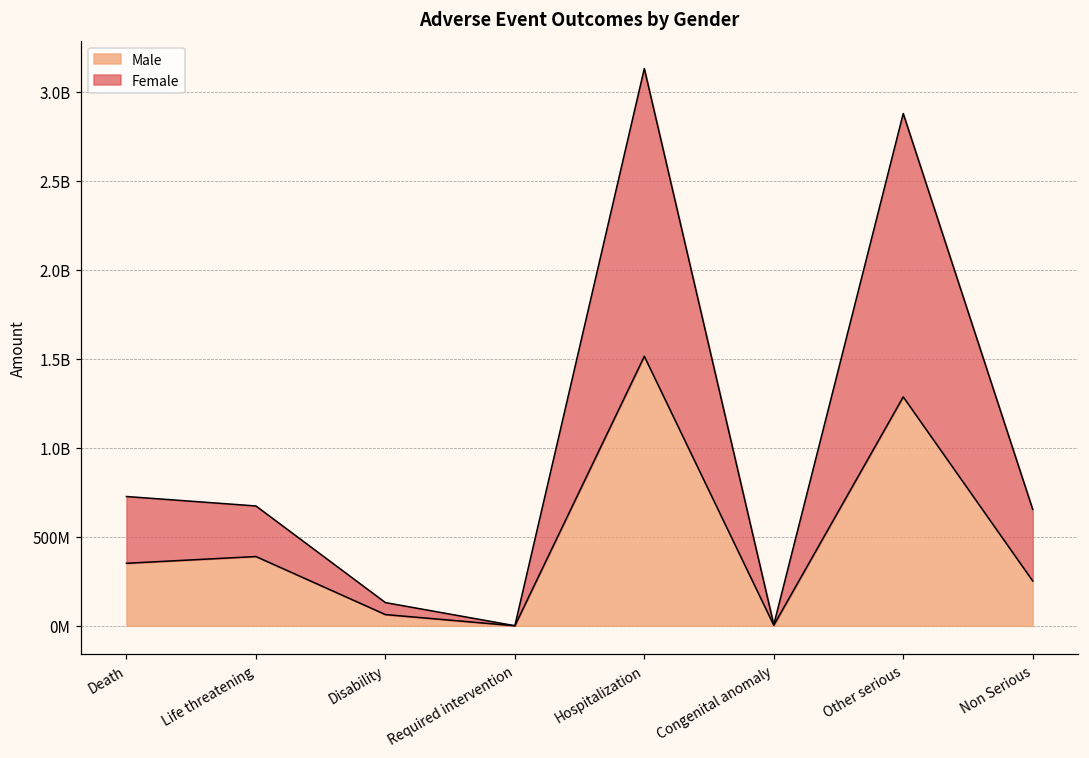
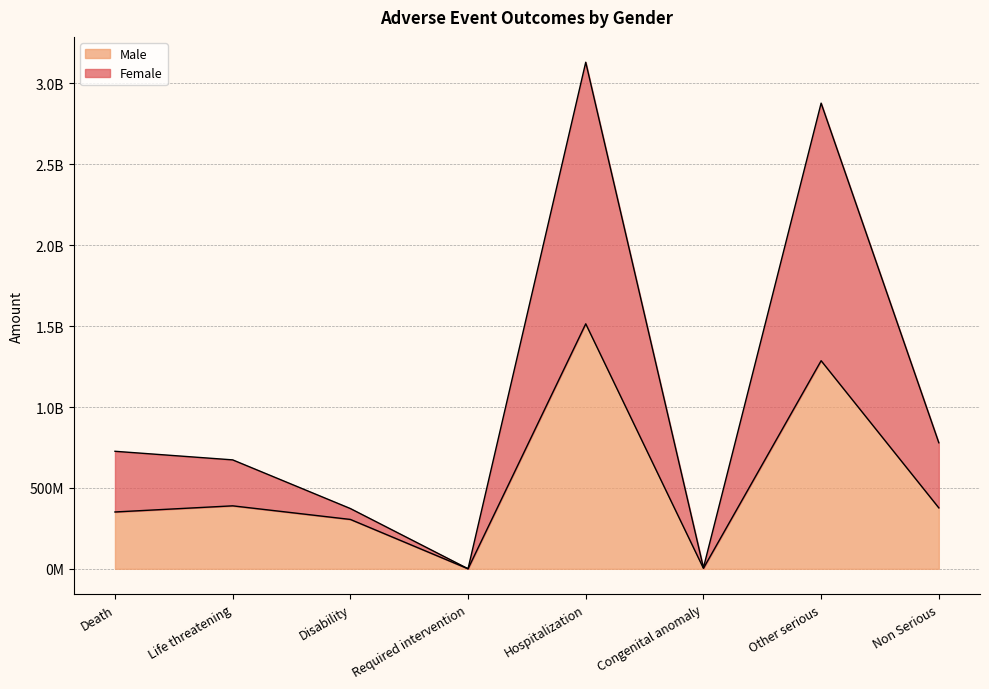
Male, Disability: 60000000 -> 310000000
Male, Non Serious: 250000000 -> 380000000
